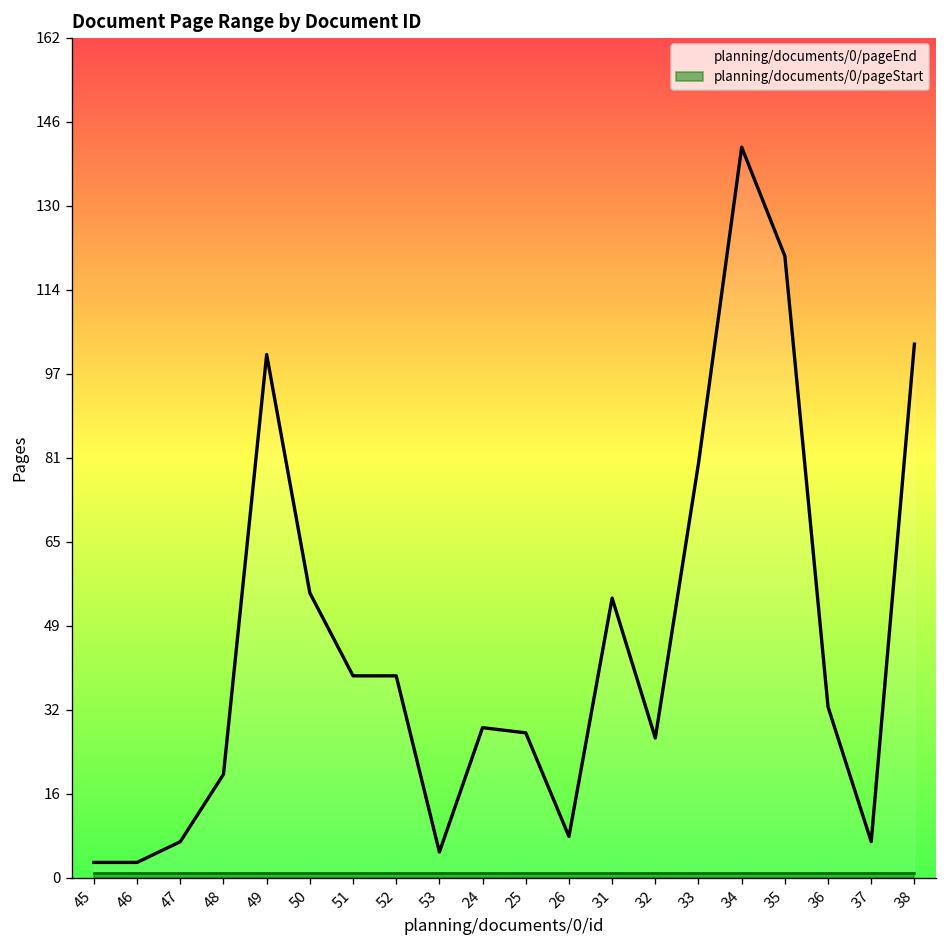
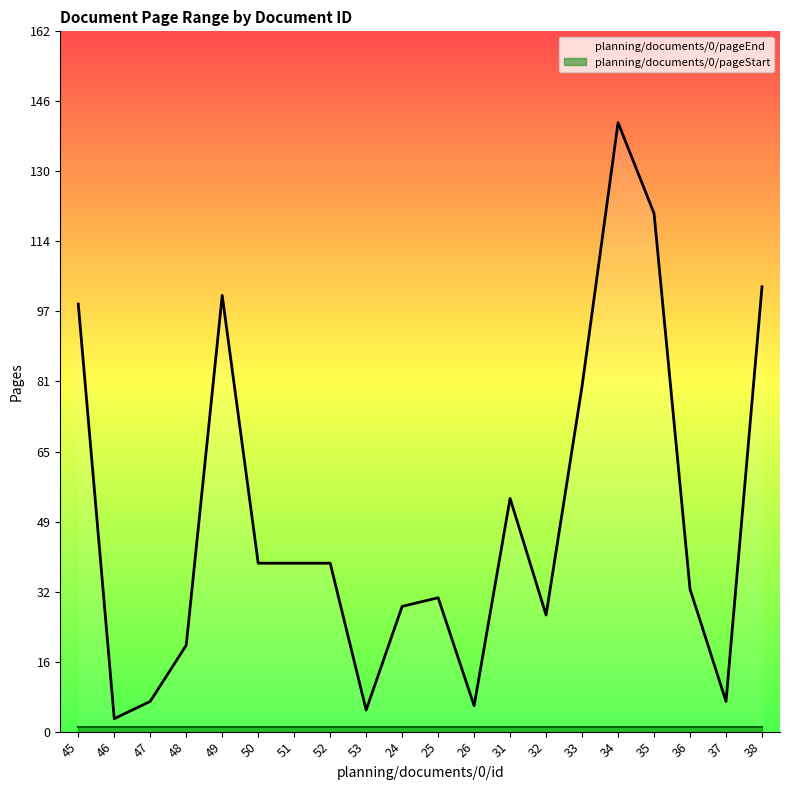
planning/documents/0/pageEnd, 45: 3 -> 99
planning/documents/0/pageEnd, 50: 55 -> 39
planning/documents/0/pageEnd, 25: 28 -> 31
planning/documents/0/pageEnd, 26: 8 -> 6
